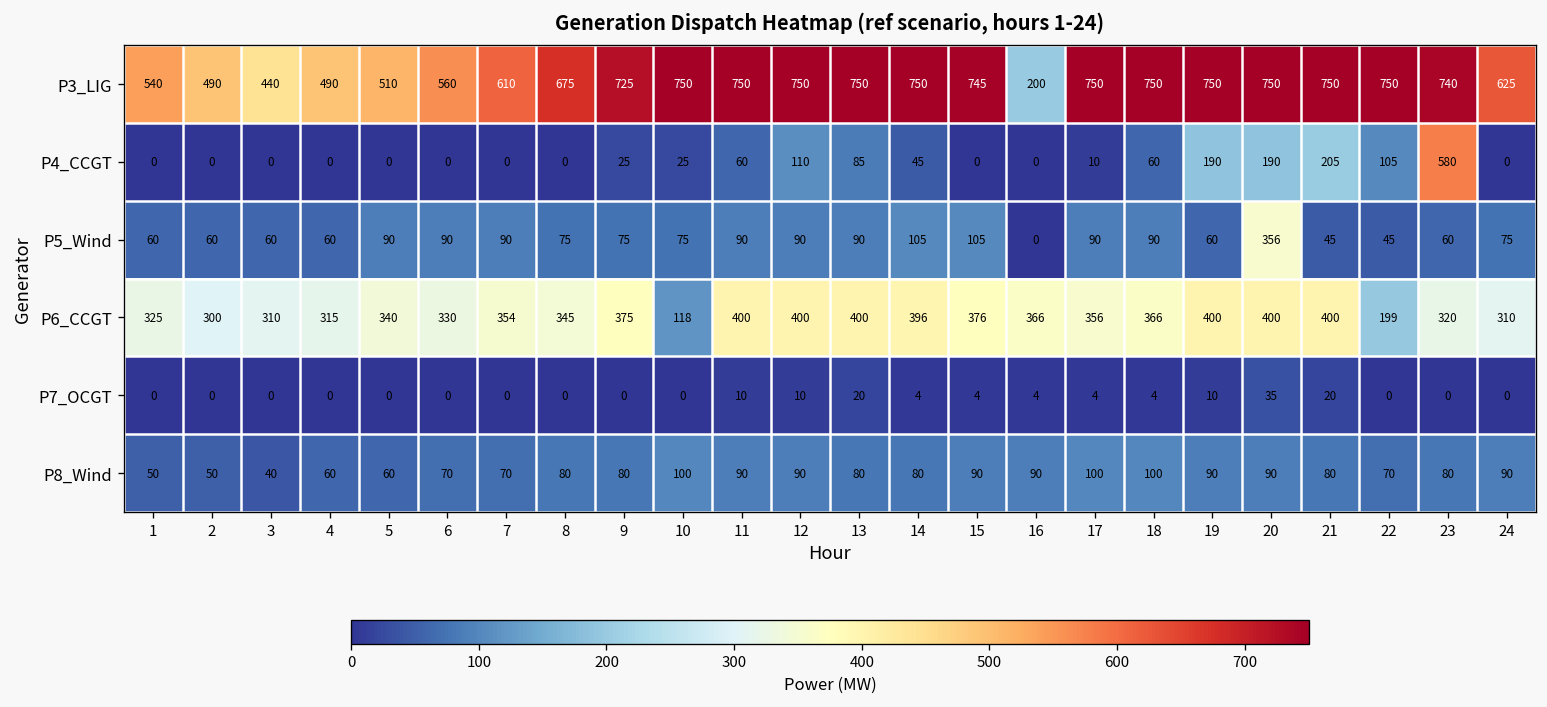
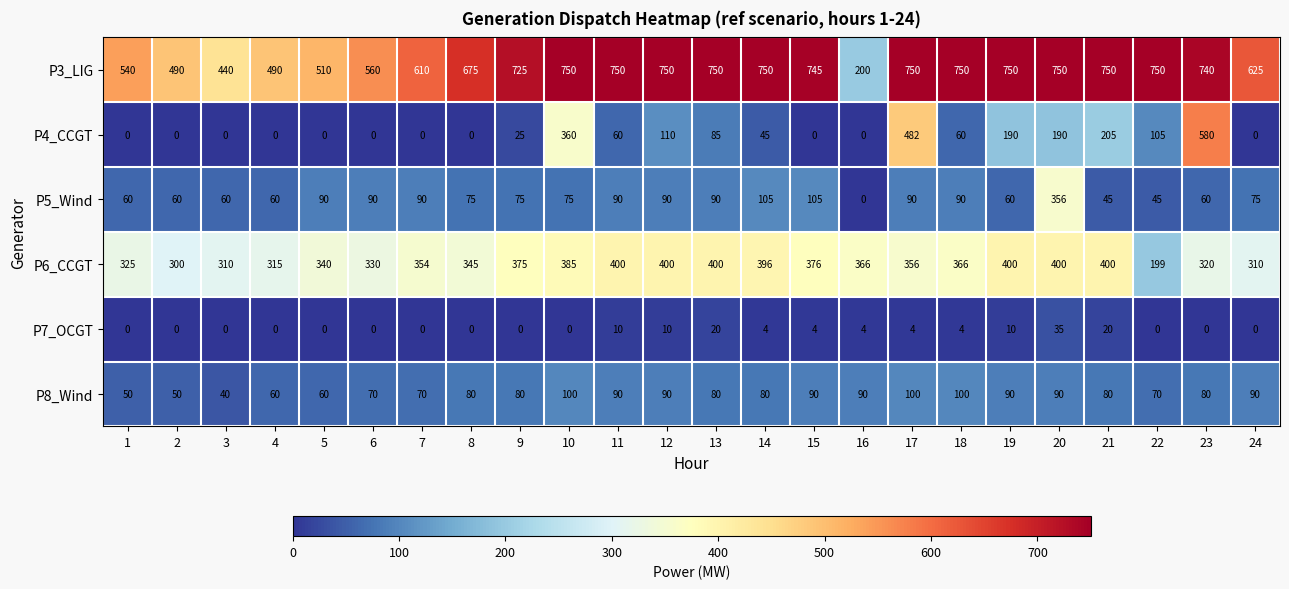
P4_CCGT, 10: 25 -> 360
P4_CCGT, 17: 10 -> 482
P6_CCGT, 10: 118 -> 385
